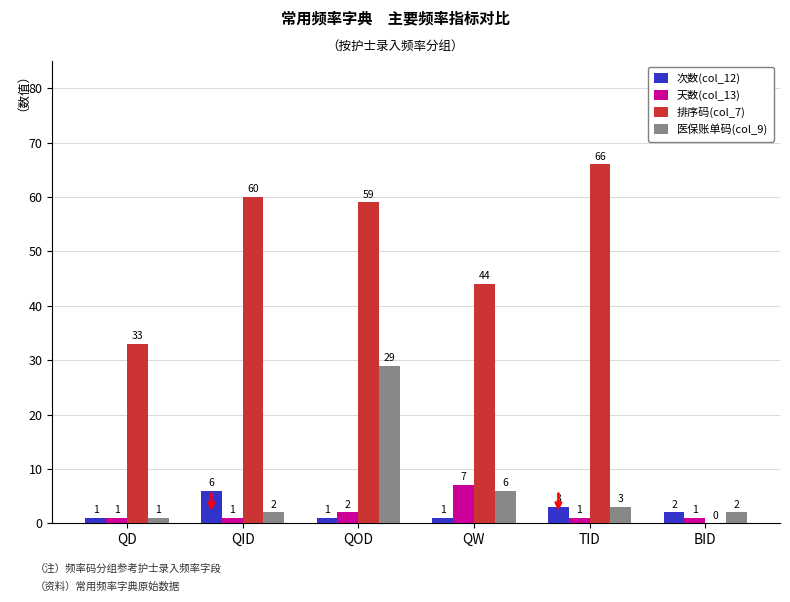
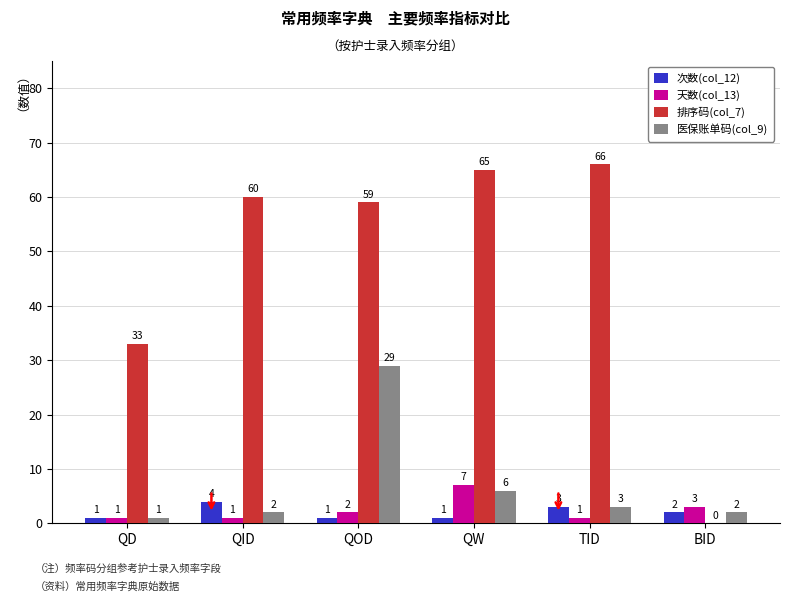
次数(col_12), QID: 6 -> 4
排序码(col_7), QW: 44 -> 65
天数(col_13), BID: 1 -> 3
